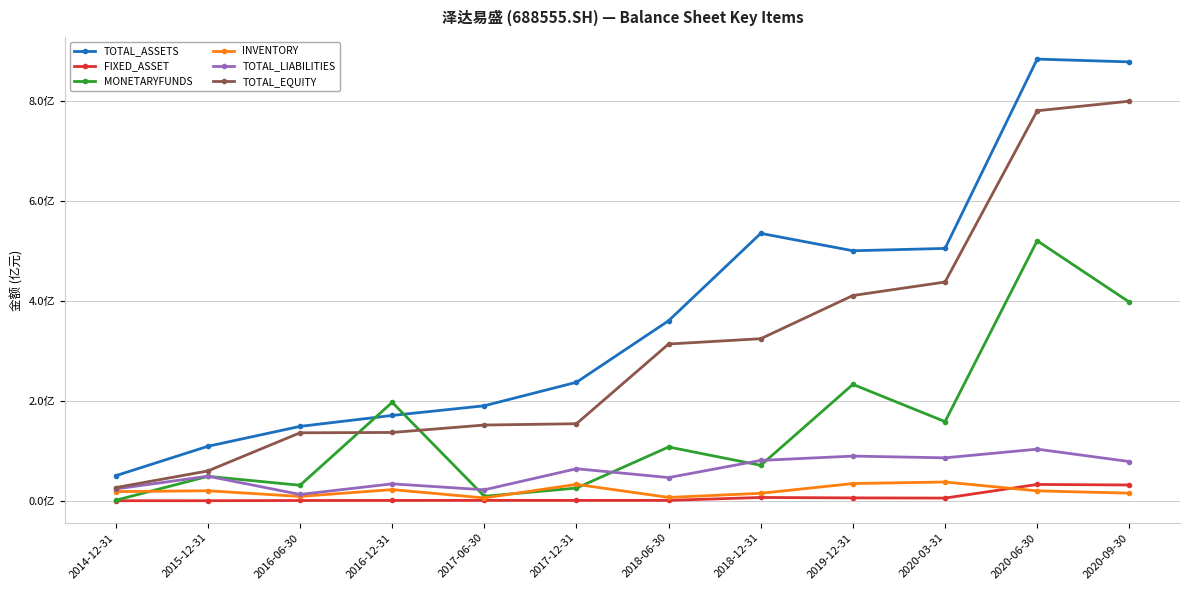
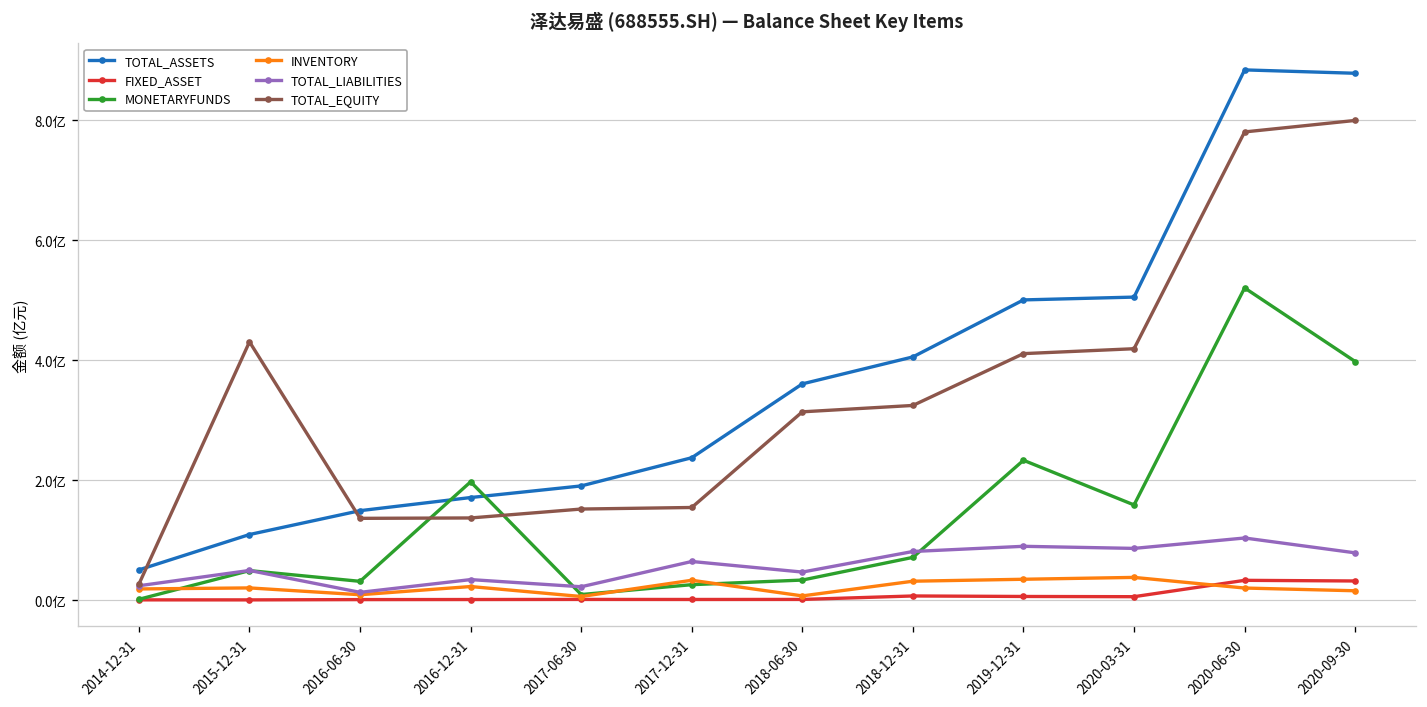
TOTAL_EQUITY, 2015-12-31: 0.6亿 -> 4.3亿
MONETARYFUNDS, 2018-06-30: 1.1亿 -> 0.3亿
TOTAL_ASSETS, 2018-12-31: 5.4亿 -> 4.1亿
INVENTORY, 2018-12-31: 0.2亿 -> 0.3亿
TOTAL_EQUITY, 2020-03-31: 4.4亿 -> 4.2亿
